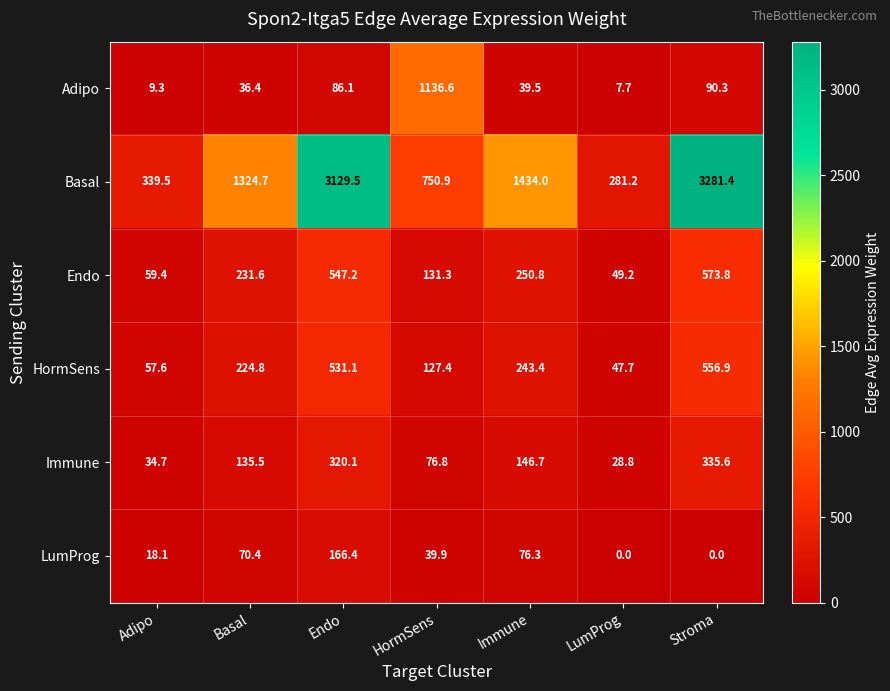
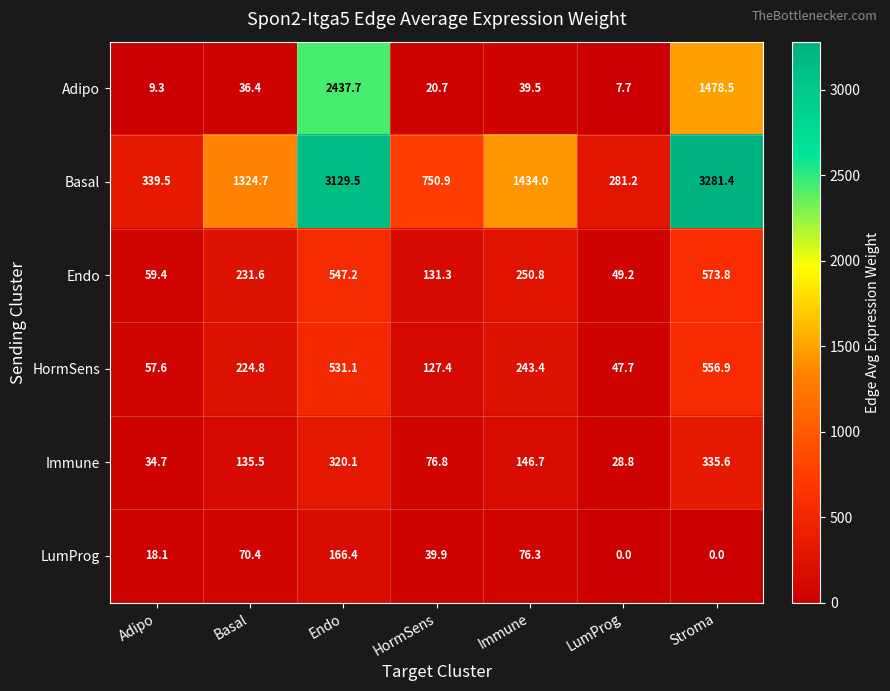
Adipo, Endo: 86.1 -> 2437.7
Adipo, HormSens: 1136.6 -> 20.7
Adipo, Stroma: 90.3 -> 1478.5
